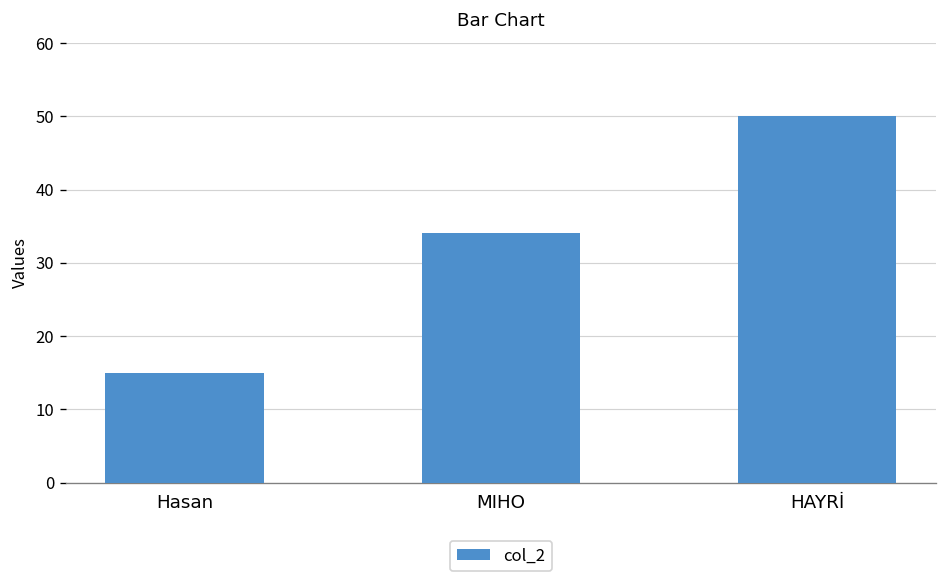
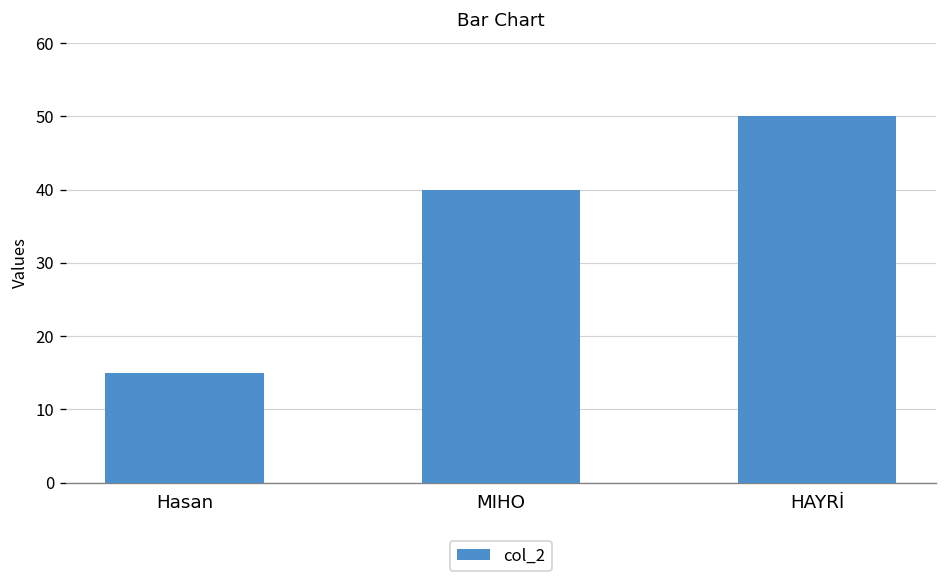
MIHO: 34 -> 40
